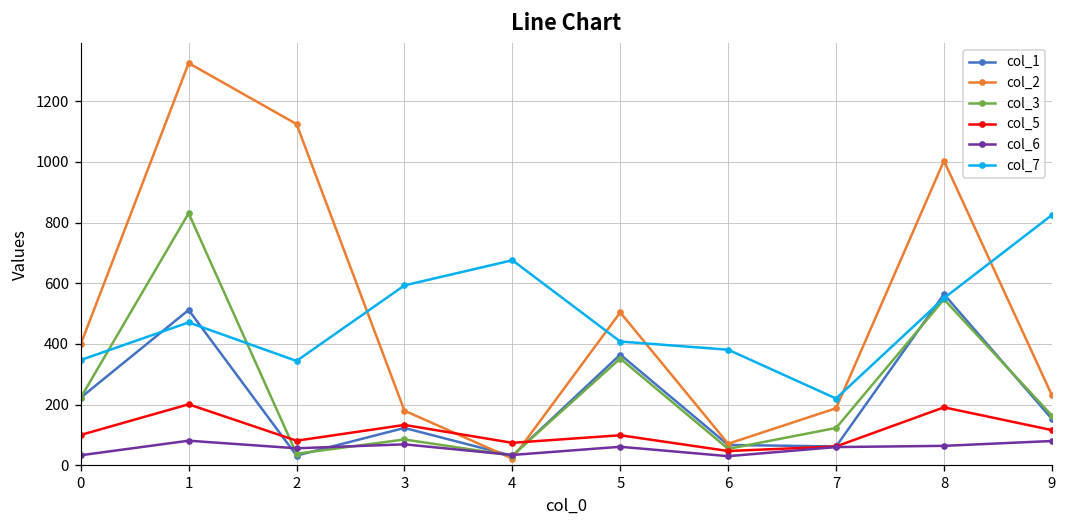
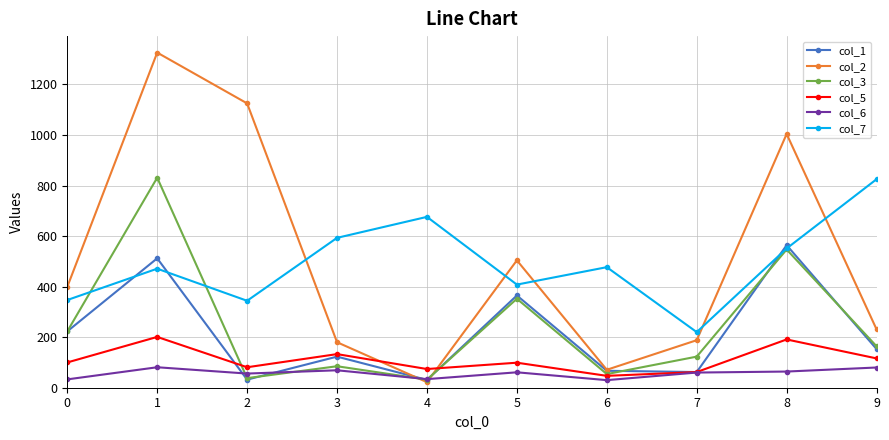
col_7, 6: 380 -> 480
